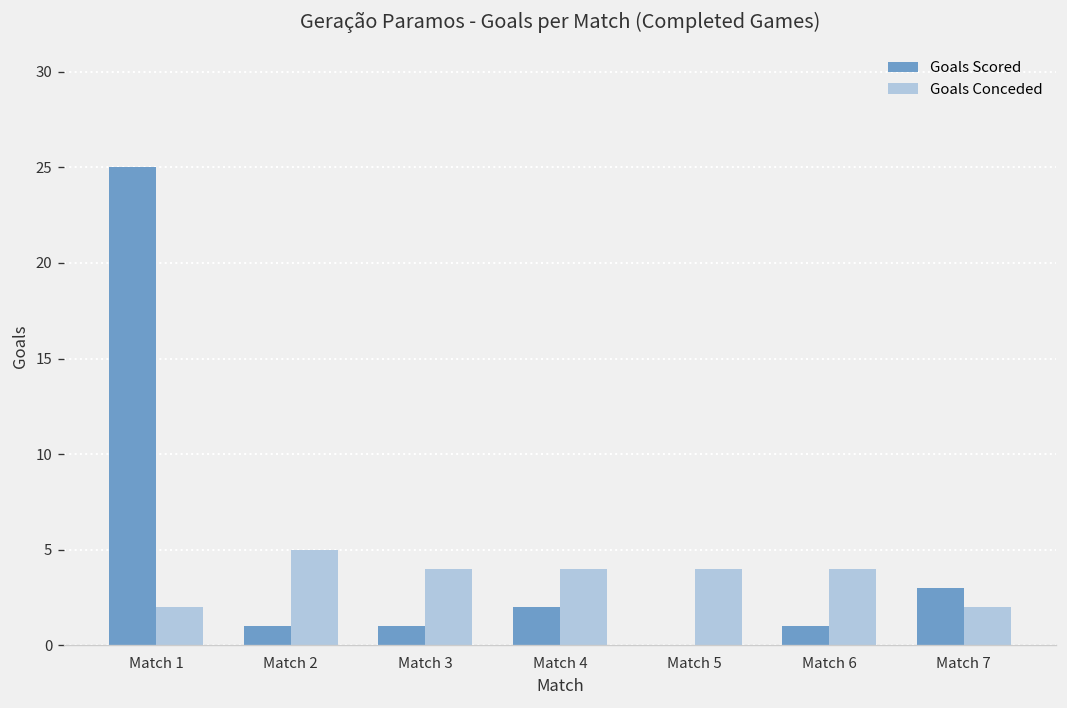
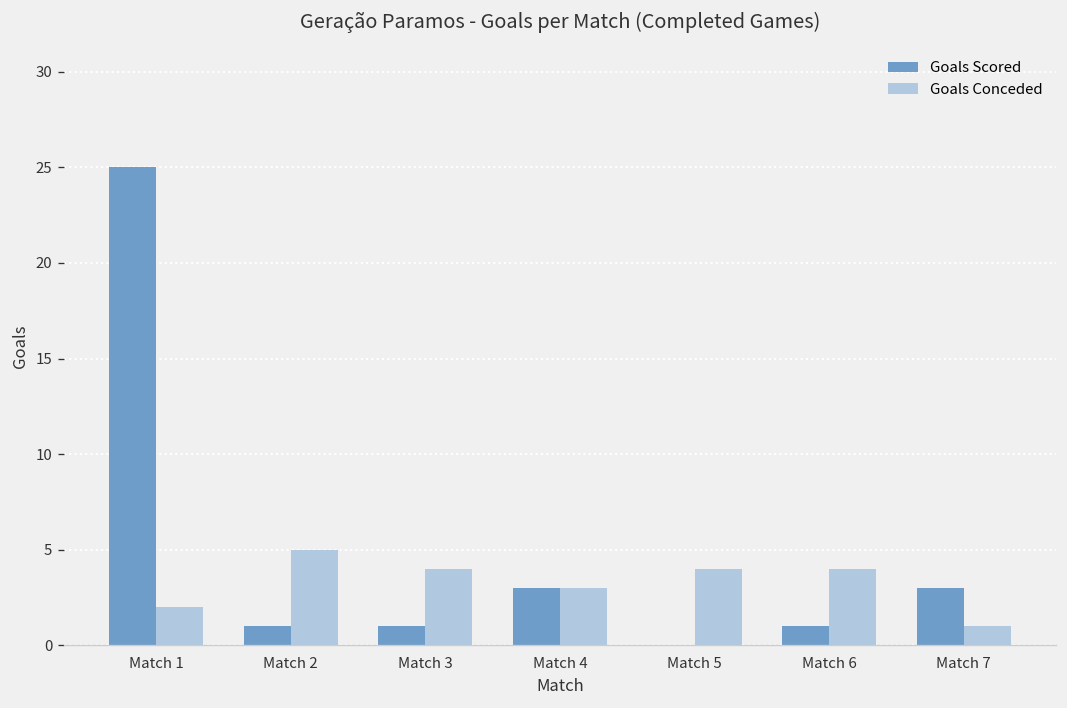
Goals Scored, Match 4: 2 -> 3
Goals Conceded, Match 4: 4 -> 3
Goals Conceded, Match 7: 2 -> 1
